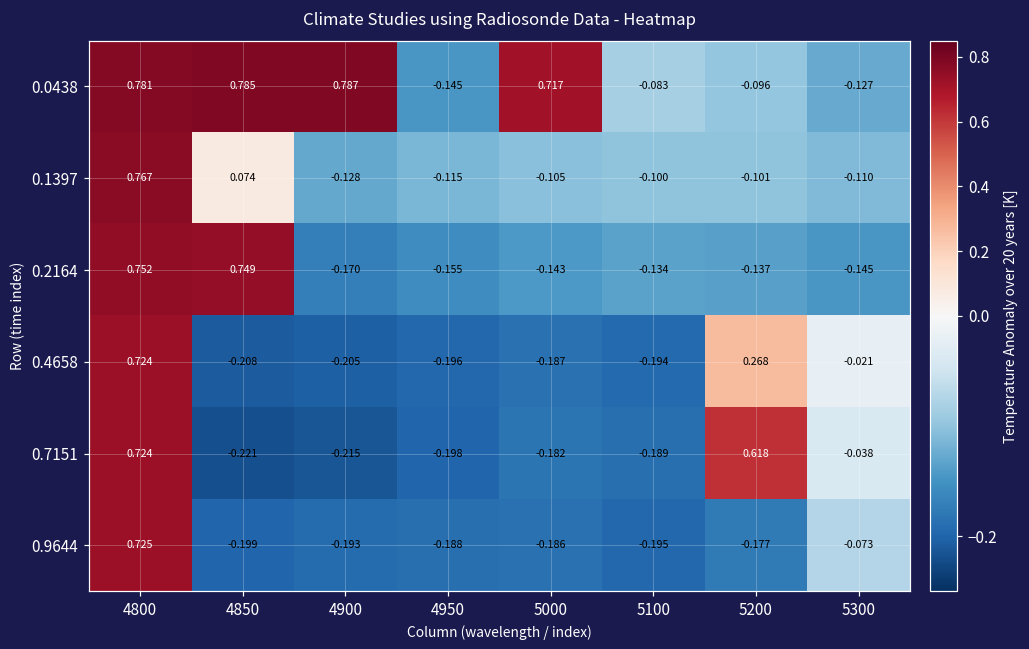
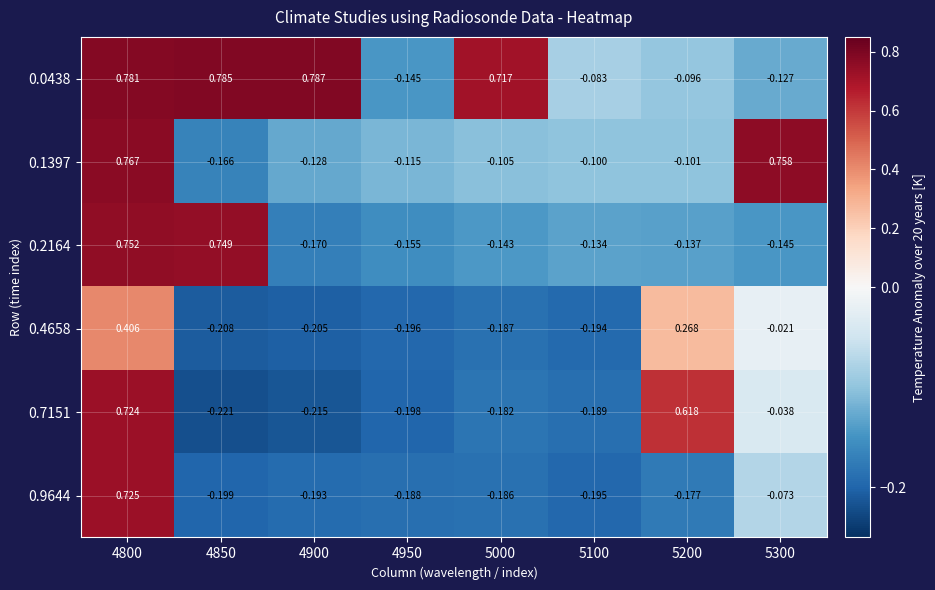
0.1397, 4850: 0.074 -> -0.166
0.1397, 5300: -0.110 -> 0.758
0.4658, 4800: 0.724 -> 0.406
